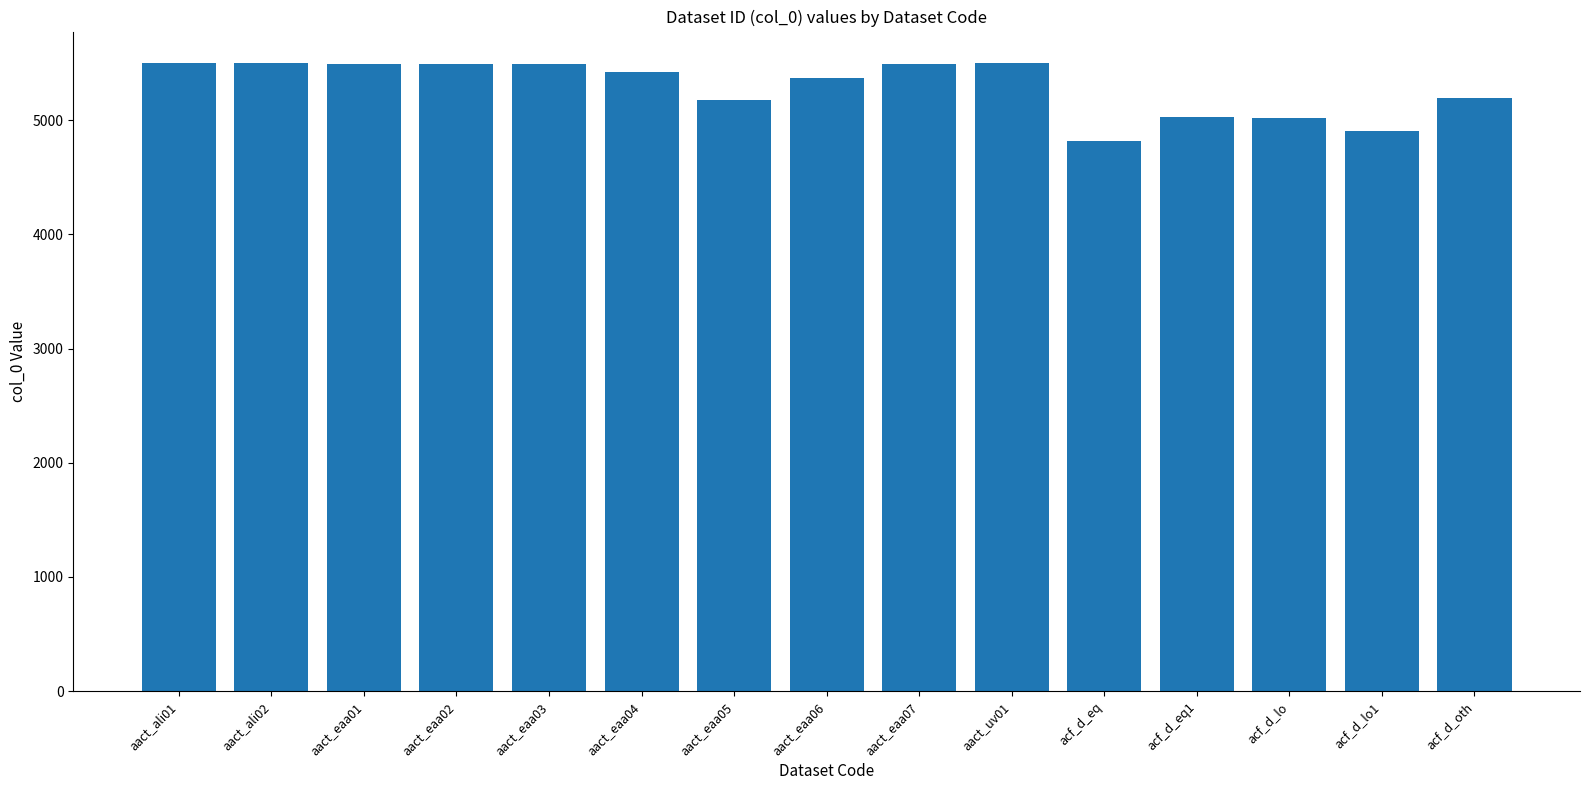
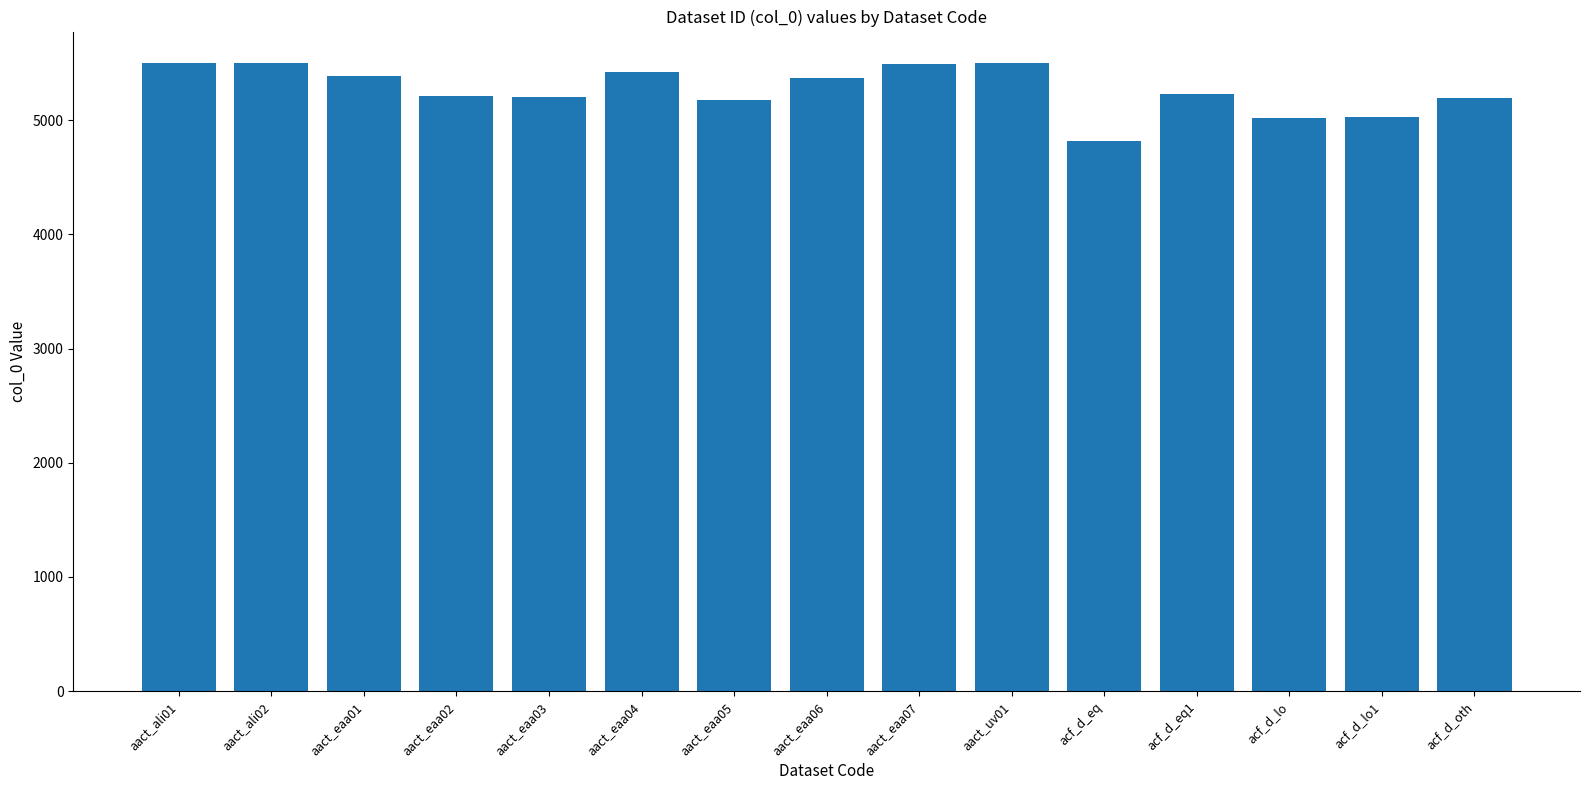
aact_eaa01: 5490 -> 5380
aact_eaa02: 5490 -> 5210
aact_eaa03: 5490 -> 5200
acf_d_eq1: 5030 -> 5230
acf_d_lo1: 4900 -> 5020
